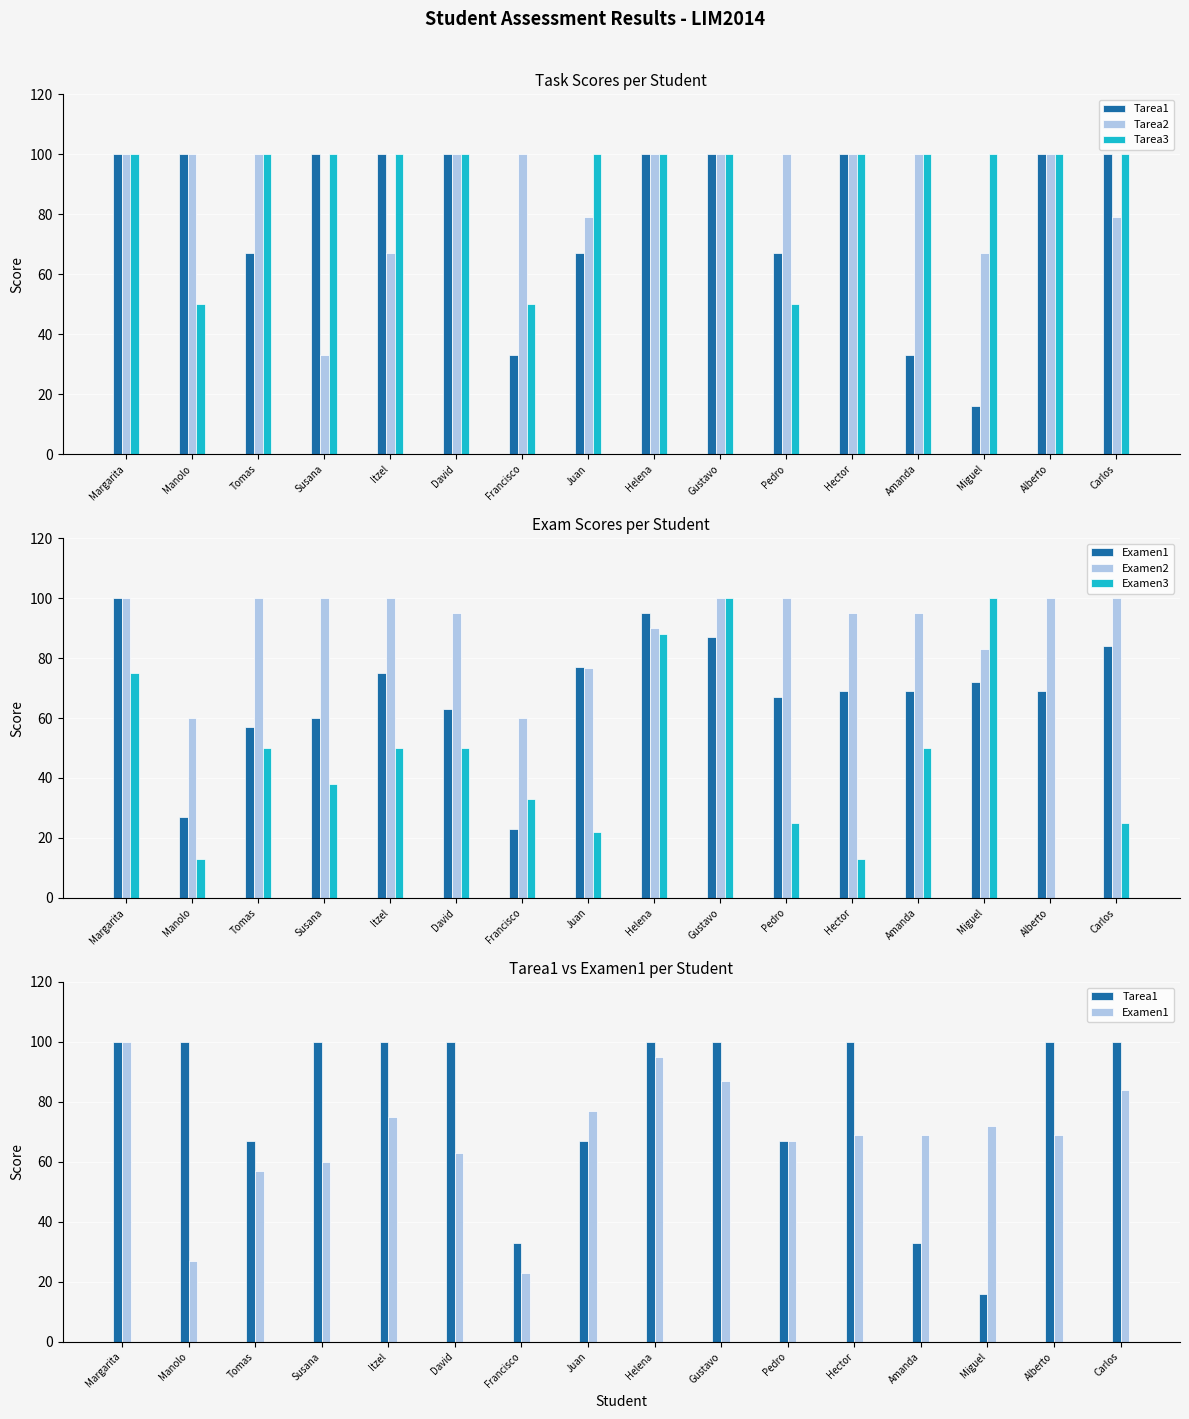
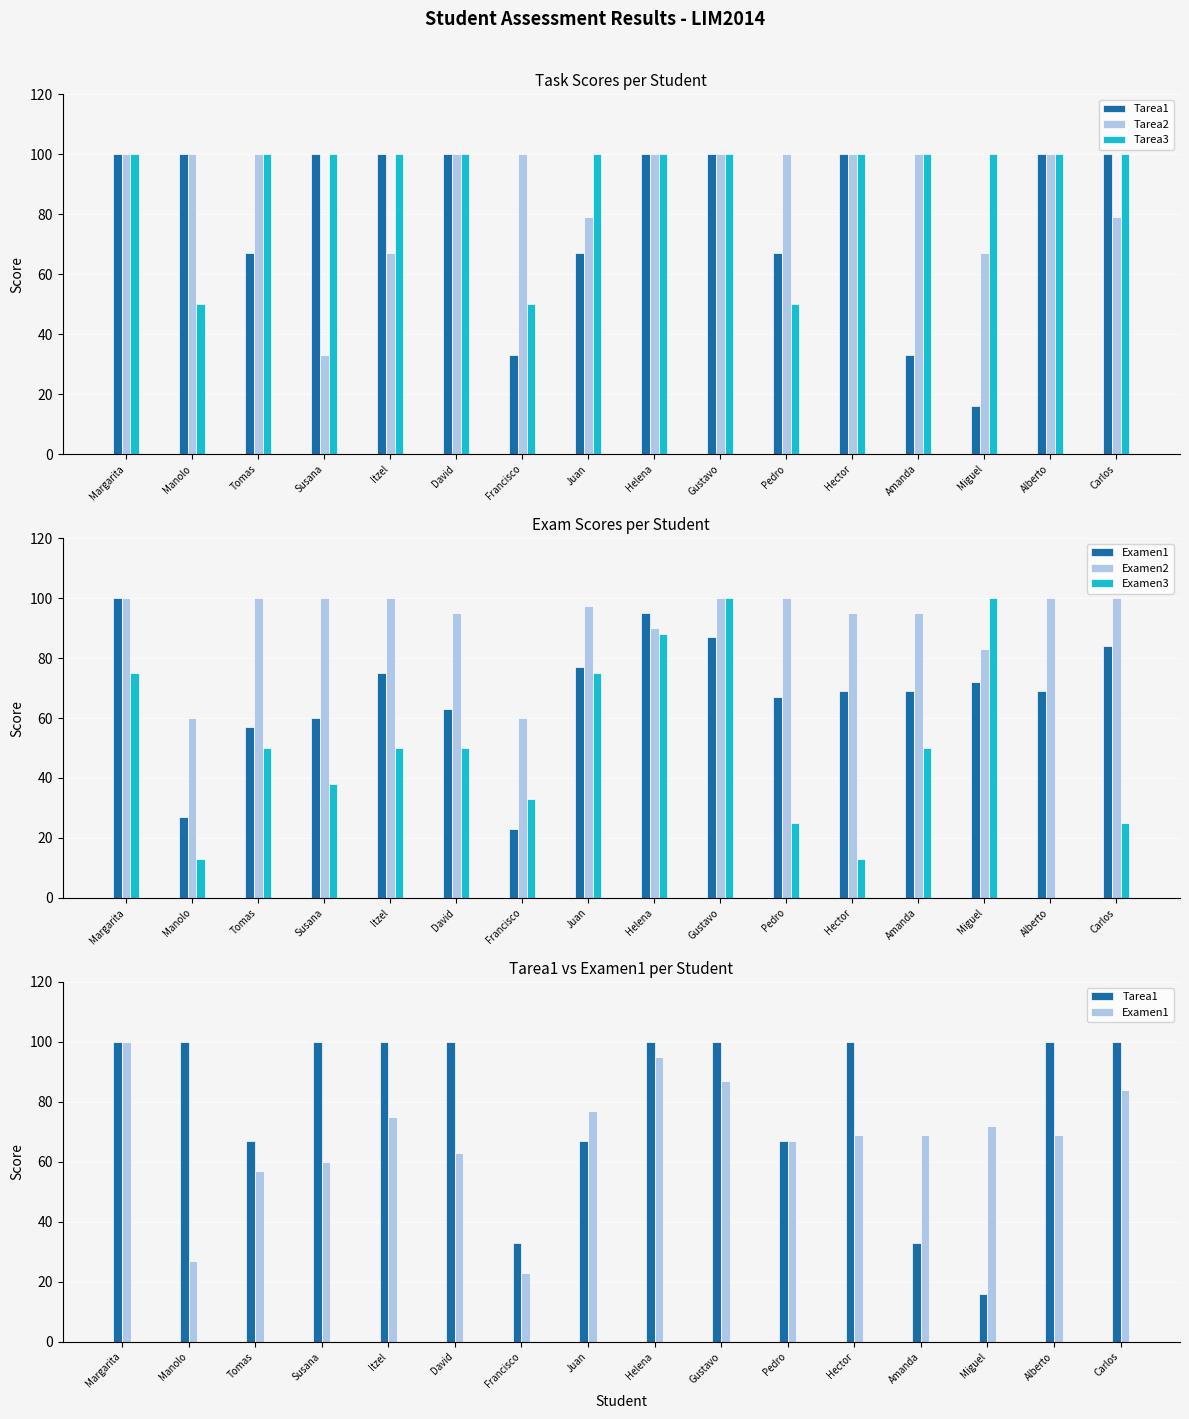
Exam Scores per Student, Examen2, Juan: 77 -> 98
Exam Scores per Student, Examen3, Juan: 22 -> 75
